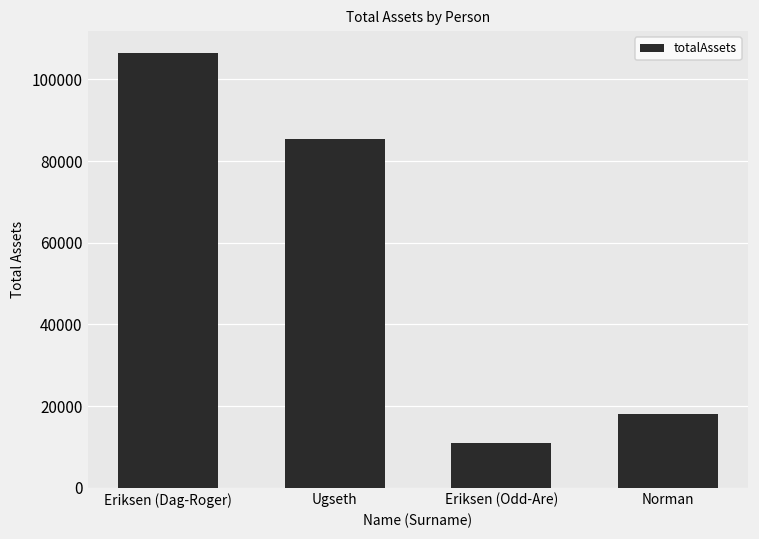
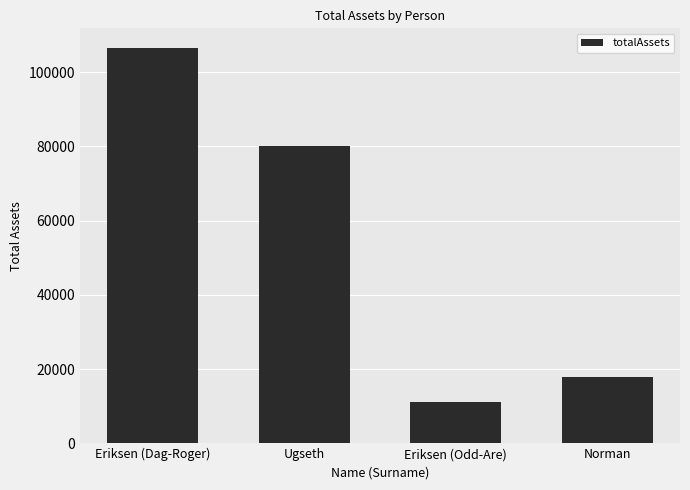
Ugseth: 85000 -> 80000
